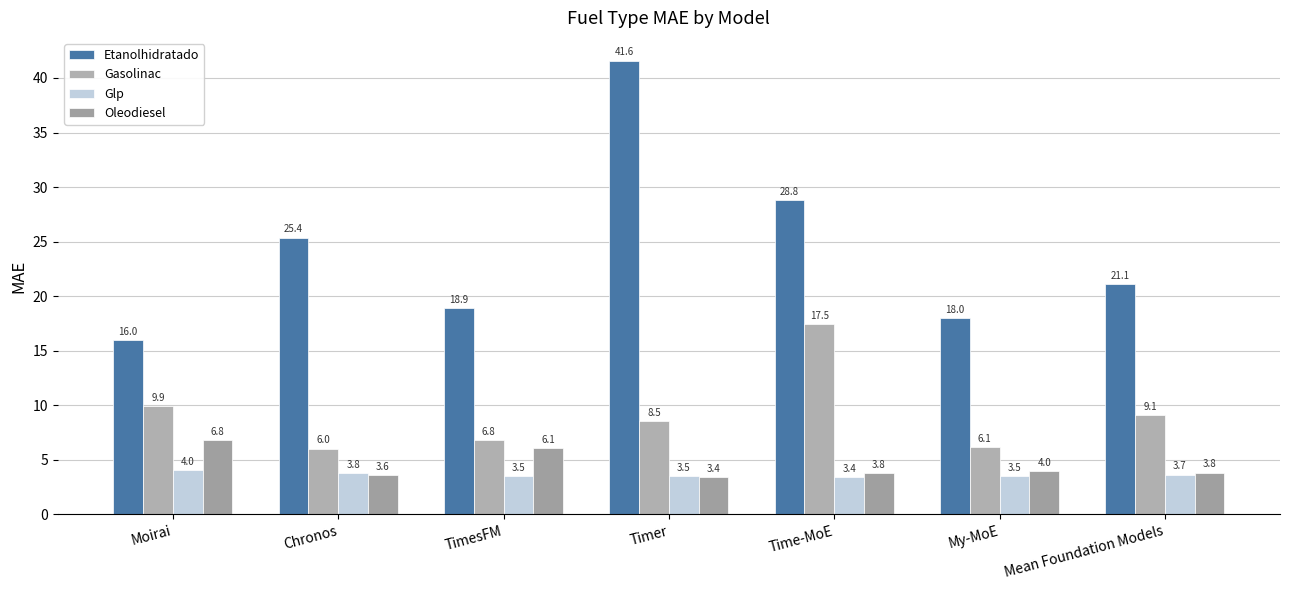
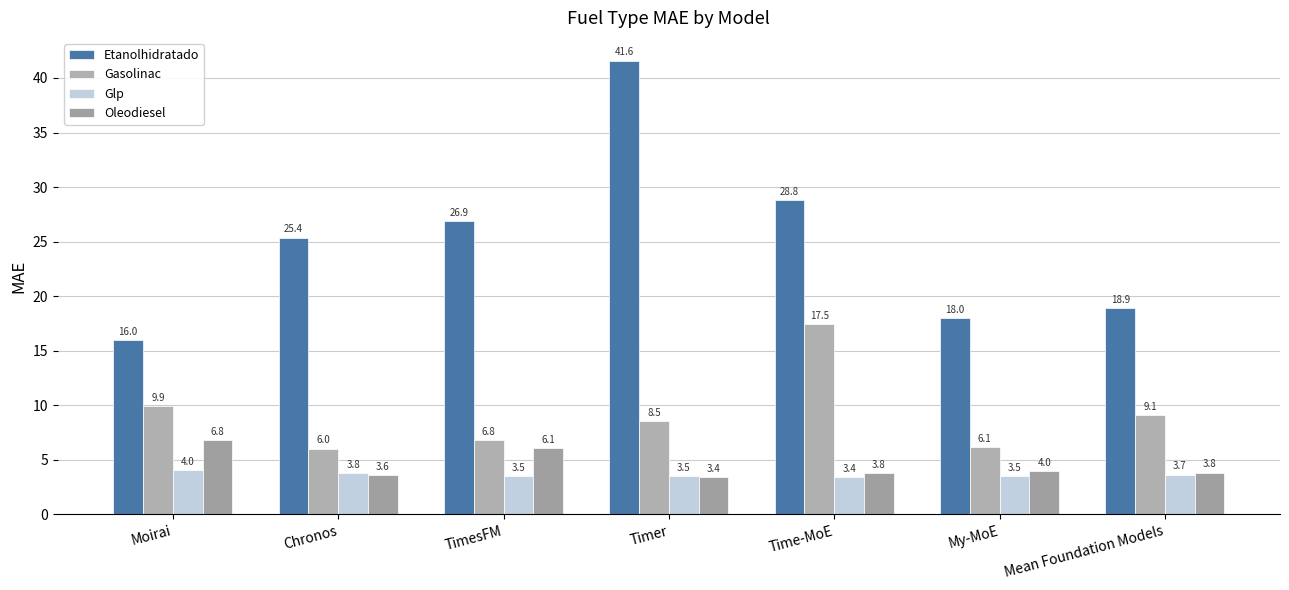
Etanolhidratado, TimesFM: 18.9 -> 26.9
Etanolhidratado, Mean Foundation Models: 21.1 -> 18.9
